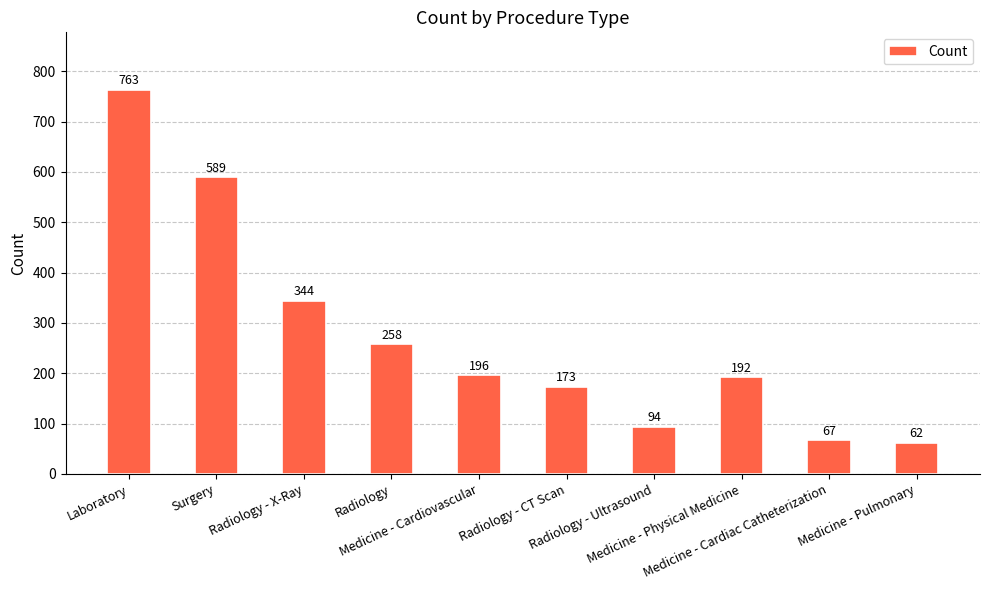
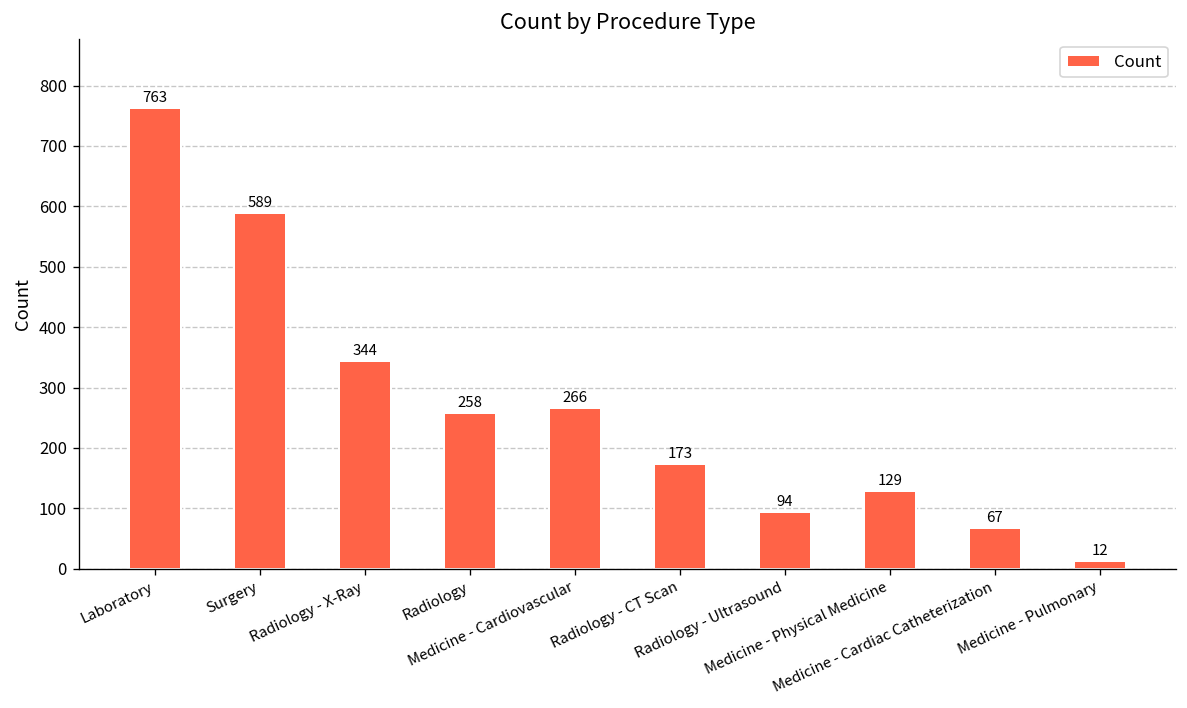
Medicine - Cardiovascular: 196 -> 266
Medicine - Physical Medicine: 192 -> 129
Medicine - Pulmonary: 62 -> 12
